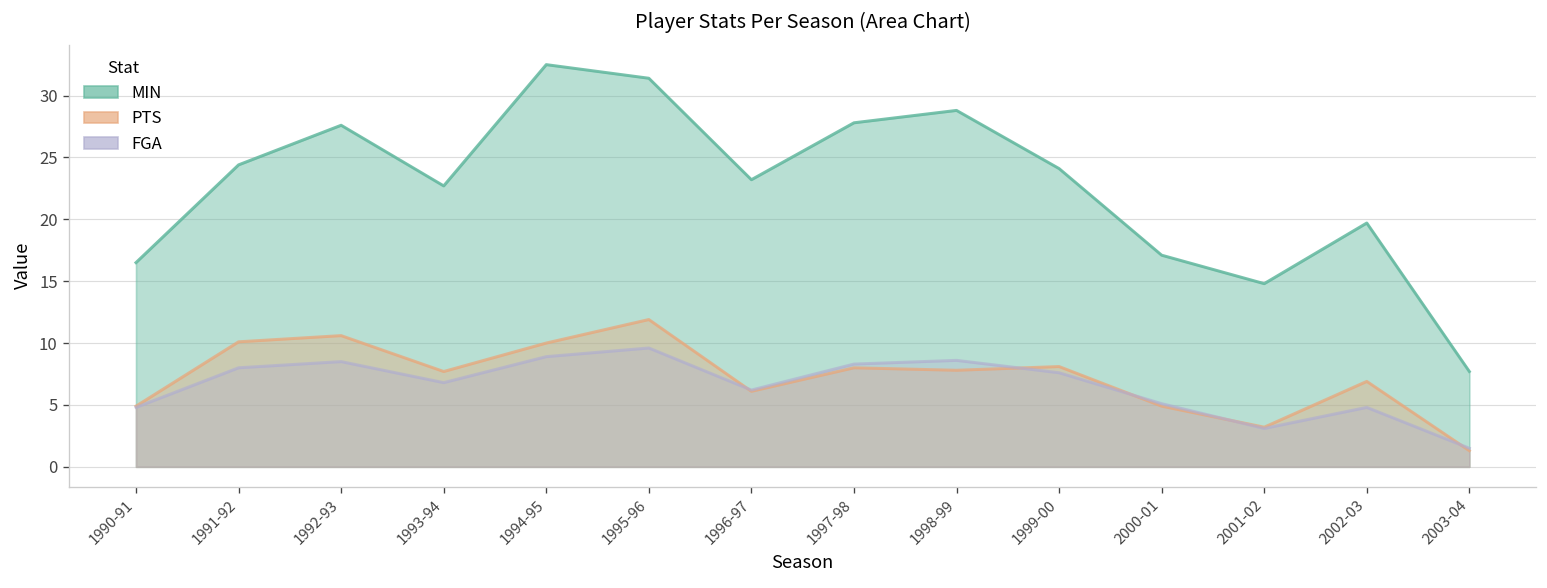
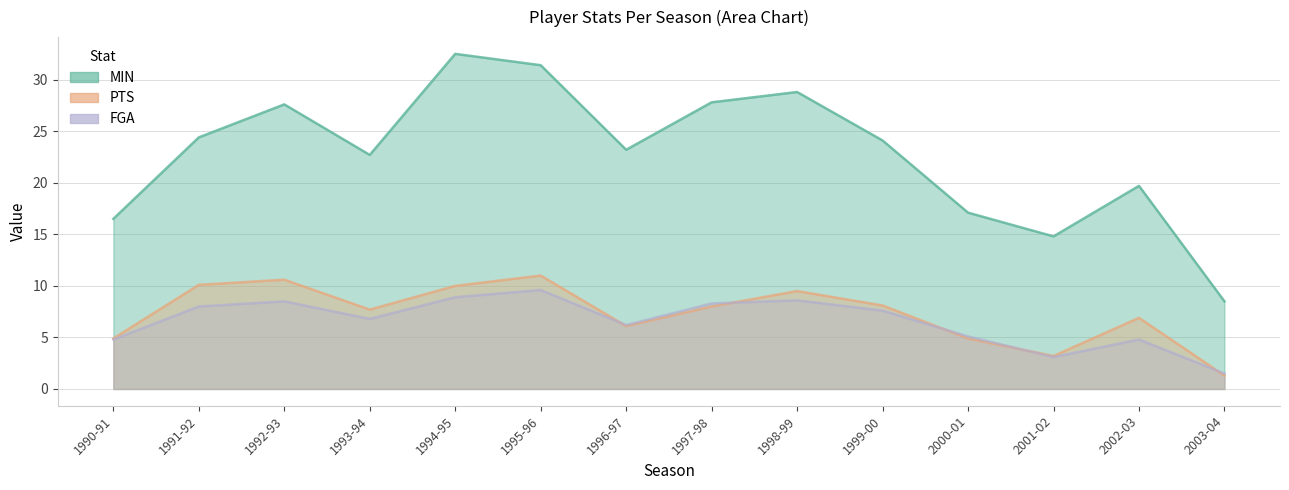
PTS, 1995-96: 11.9 -> 11.0
PTS, 1998-99: 7.8 -> 9.5
MIN, 2003-04: 7.7 -> 8.5
